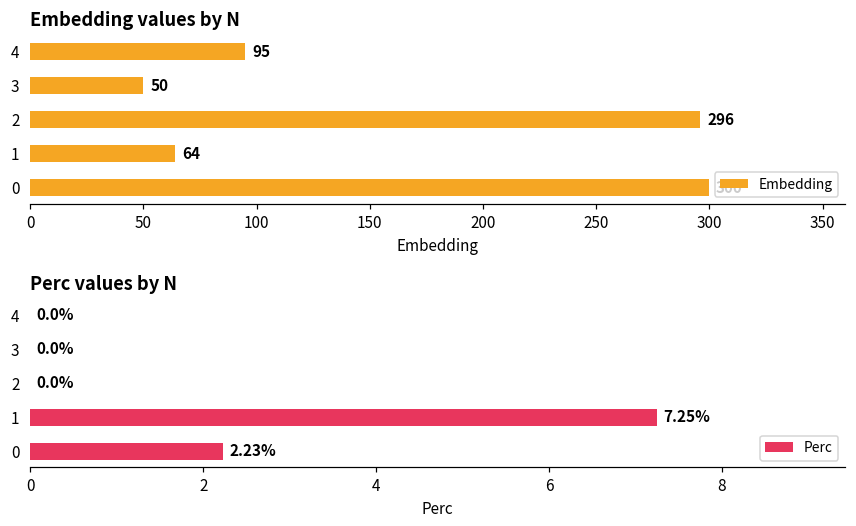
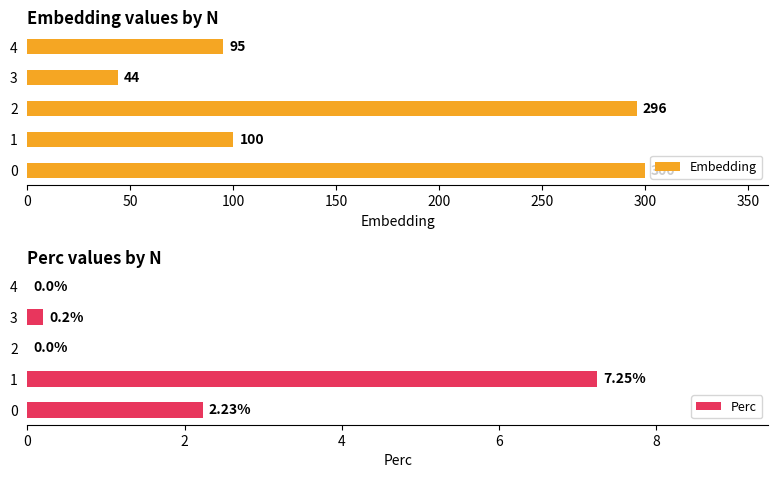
Embedding values by N, 3: 50 -> 44
Embedding values by N, 1: 64 -> 100
Perc values by N, 3: 0.0% -> 0.2%
